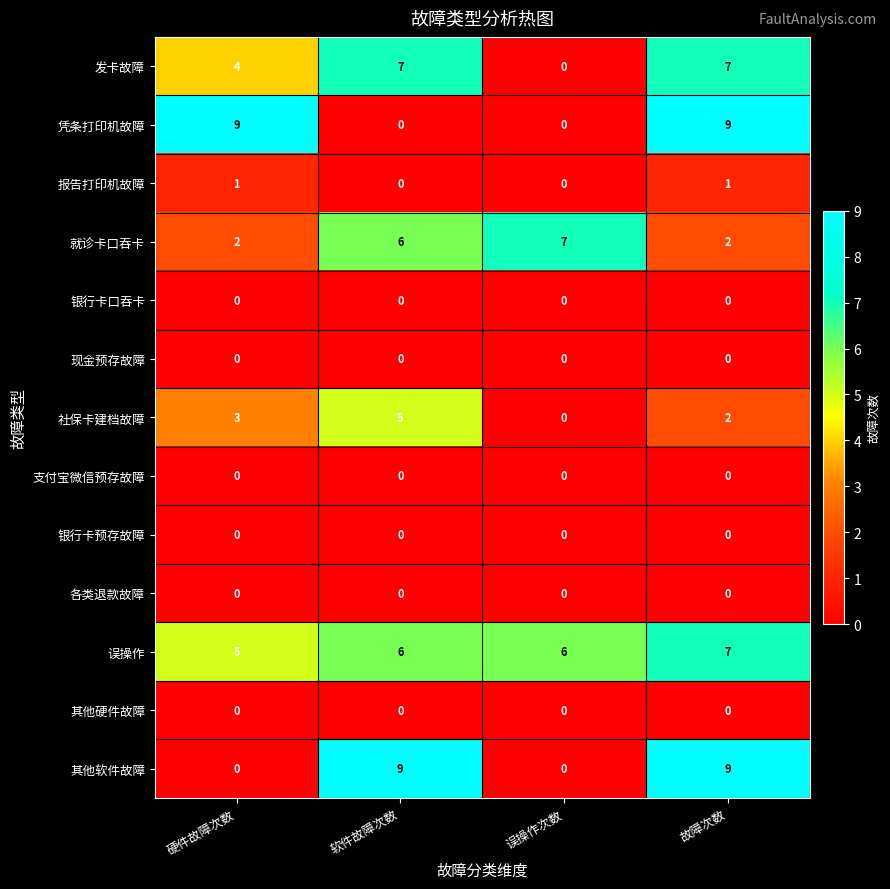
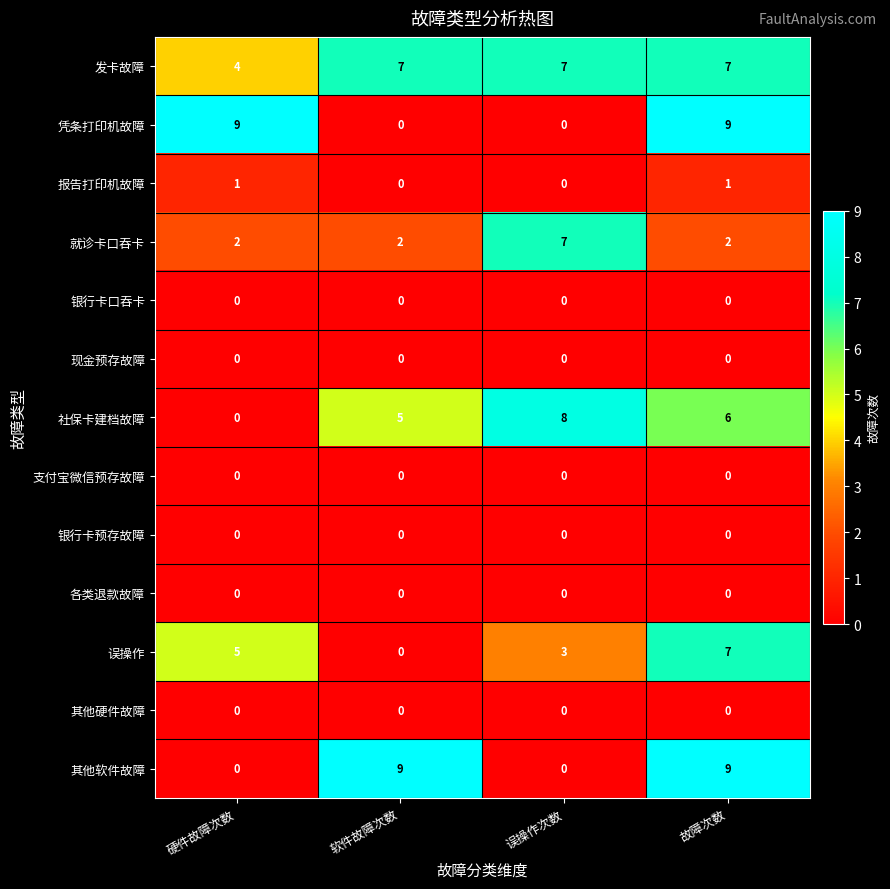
发卡故障, 误操作次数: 0 -> 7
就诊卡口吞卡, 软件故障次数: 6 -> 2
社保卡建档故障, 硬件故障次数: 3 -> 0
社保卡建档故障, 误操作次数: 0 -> 8
社保卡建档故障, 故障次数: 2 -> 6
误操作, 软件故障次数: 6 -> 0
误操作, 误操作次数: 6 -> 3
